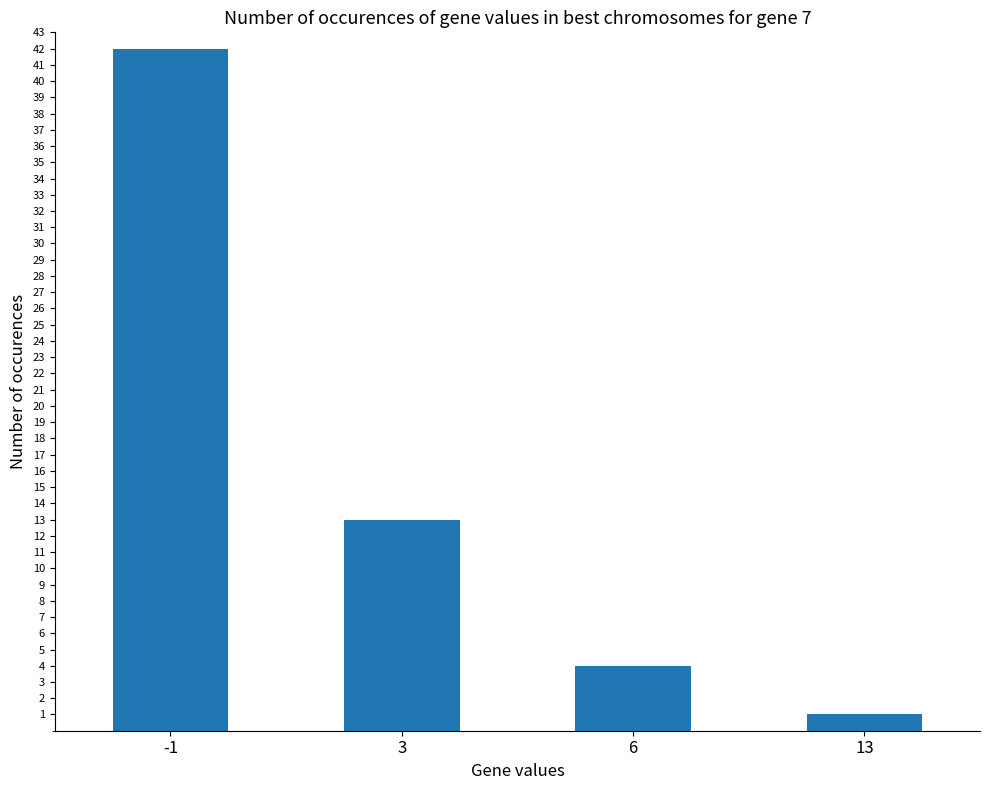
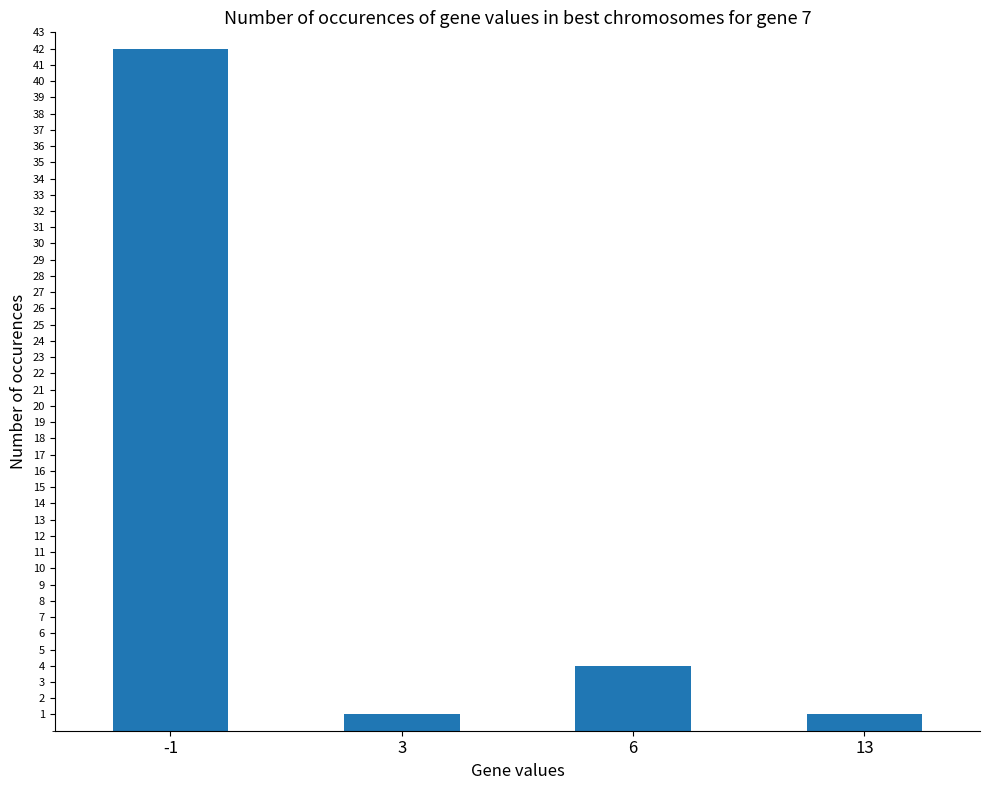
3: 13 -> 1
